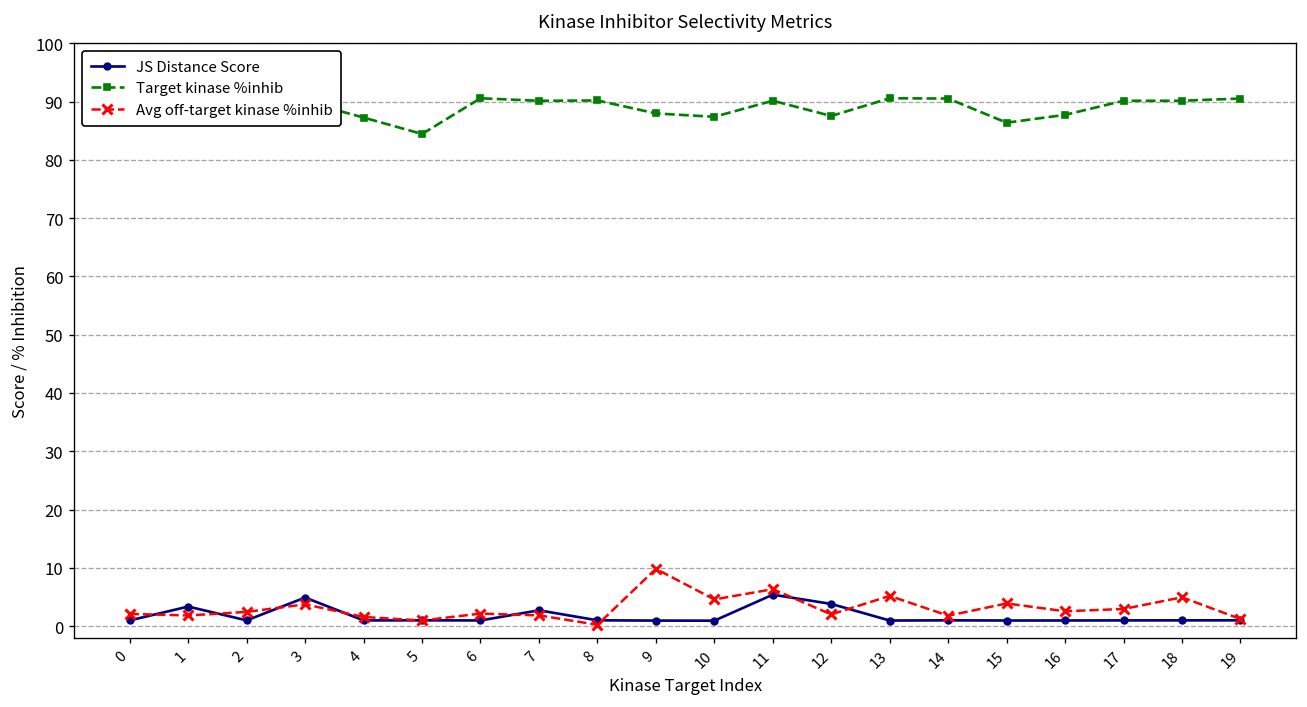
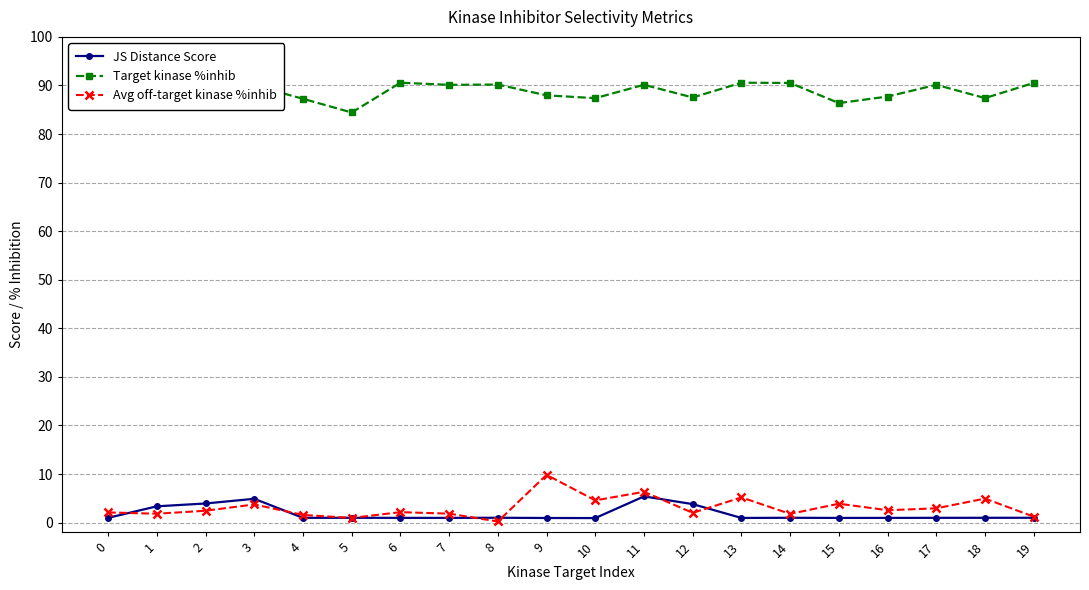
JS Distance Score, 2: 1 -> 4
JS Distance Score, 7: 3 -> 1
Target kinase %inhib, 18: 90 -> 87
